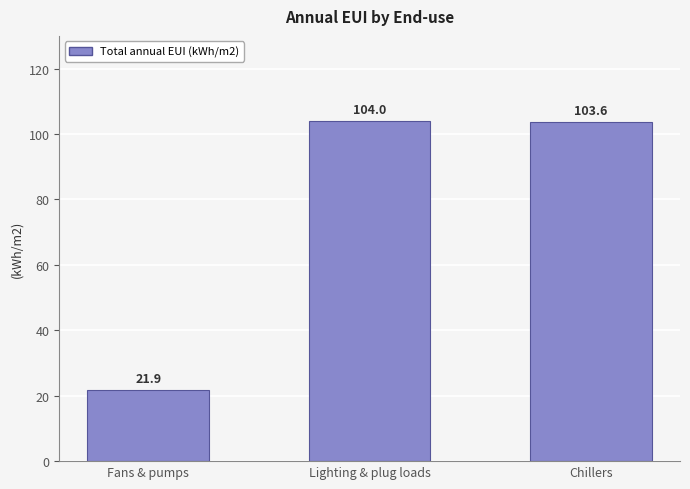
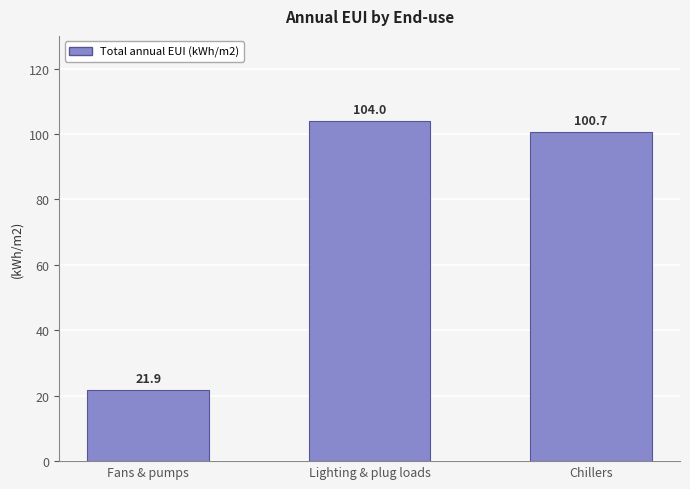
Chillers: 103.6 -> 100.7
